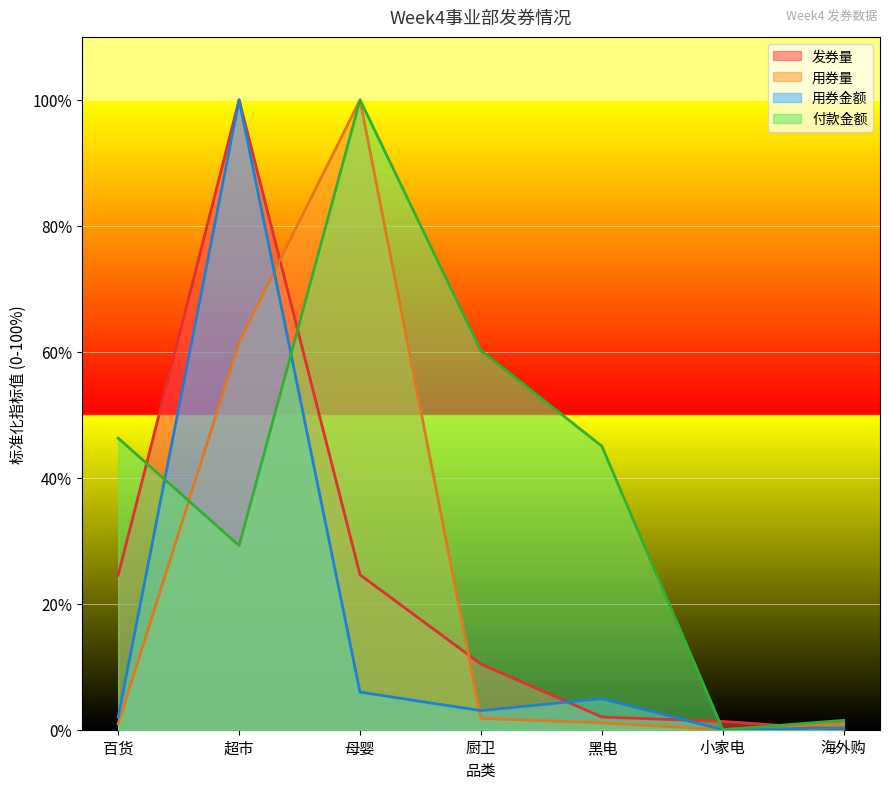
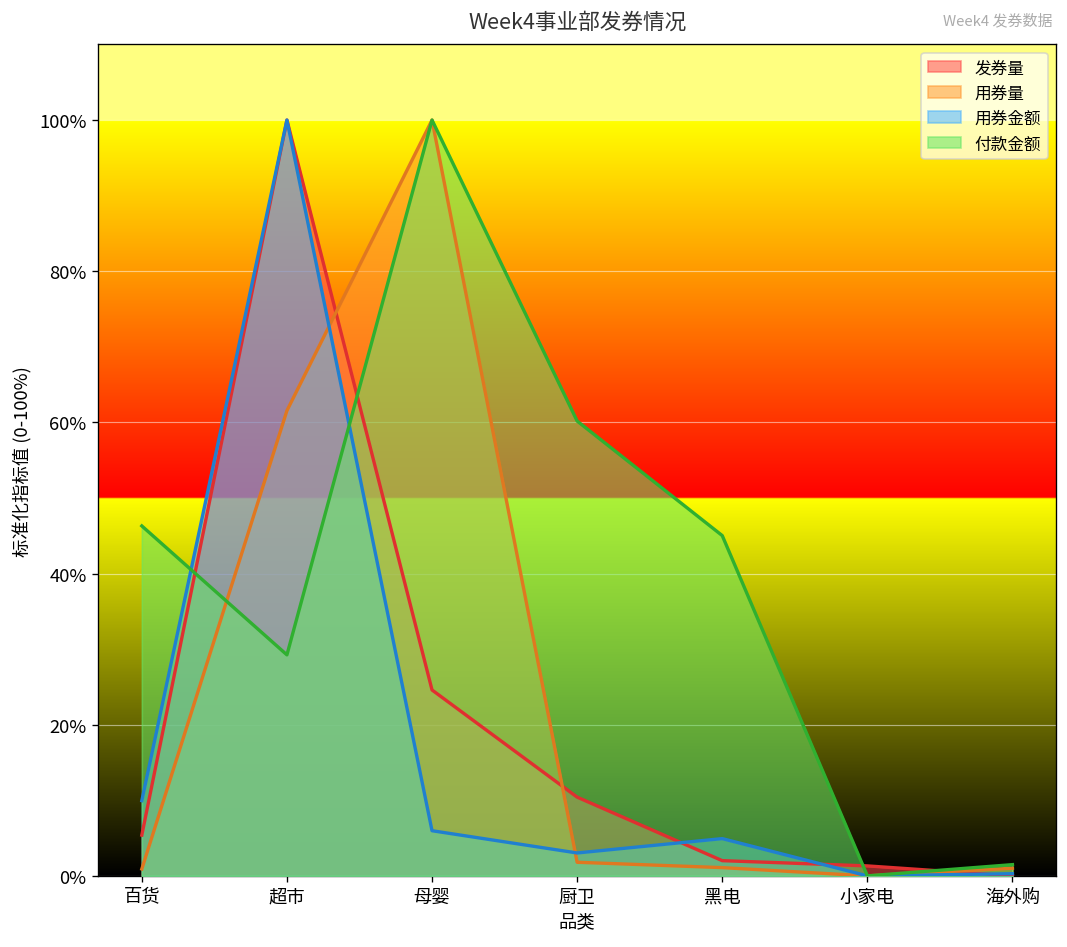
发券量, 百货: 25% -> 5%
用券金额, 百货: 2% -> 10%
